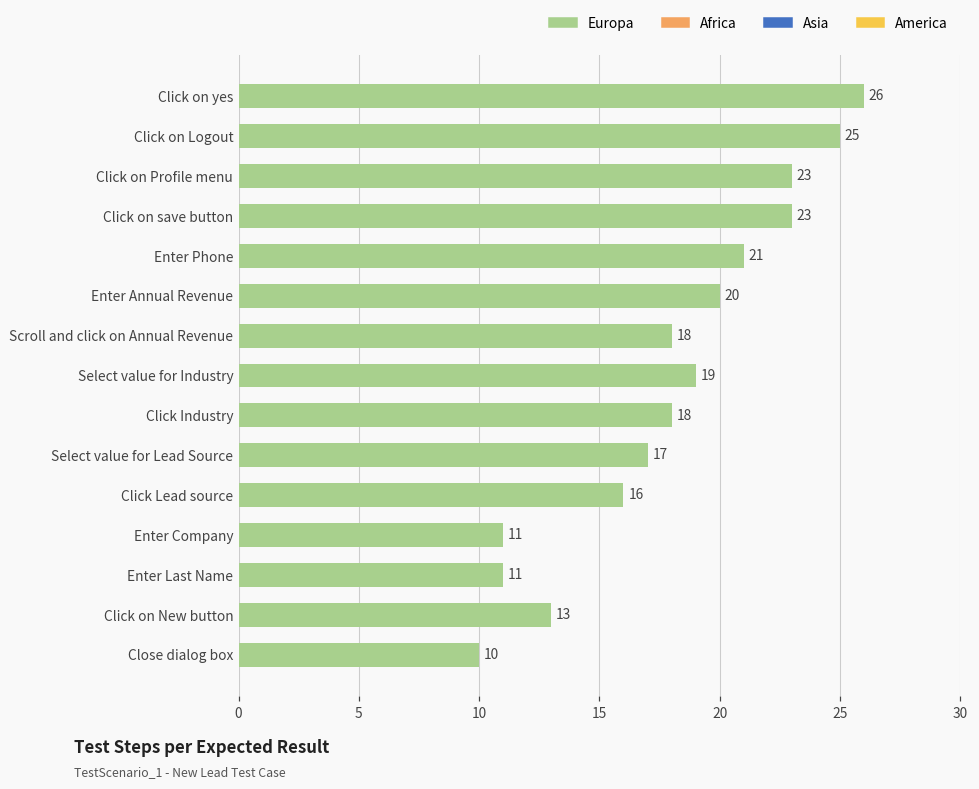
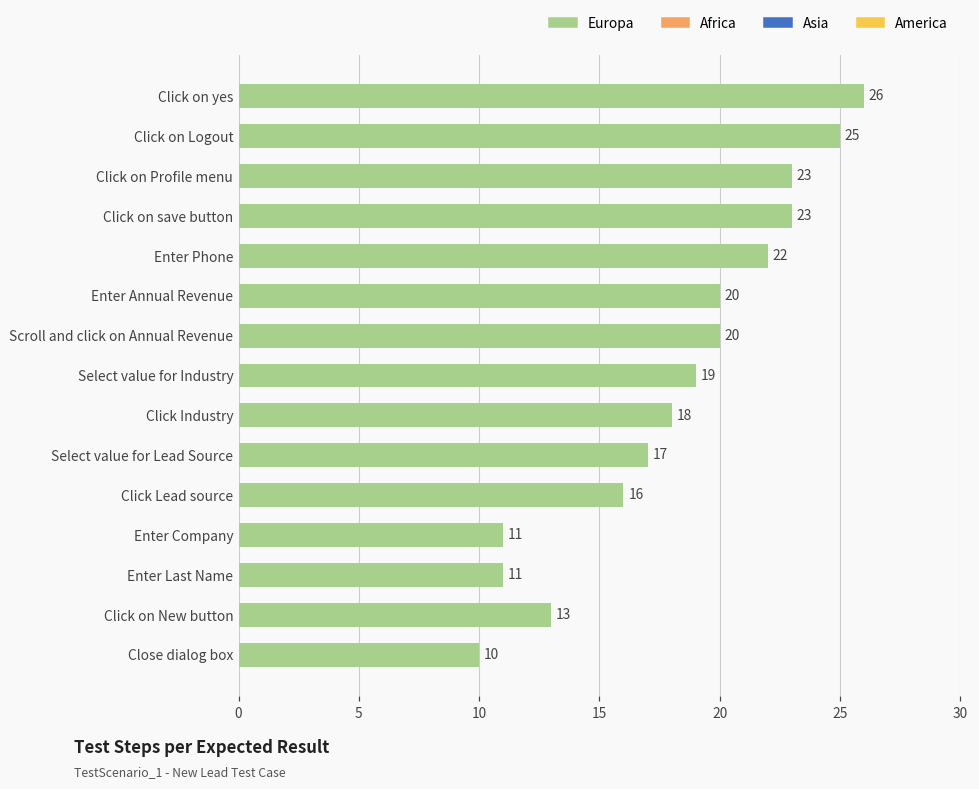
Enter Phone: 21 -> 22
Scroll and click on Annual Revenue: 18 -> 20
